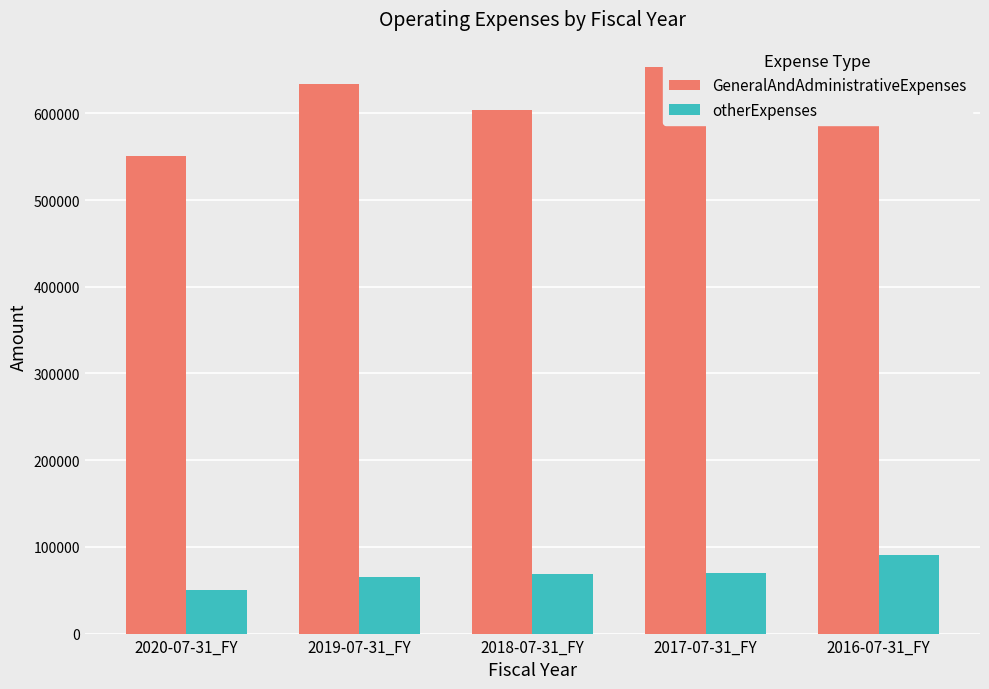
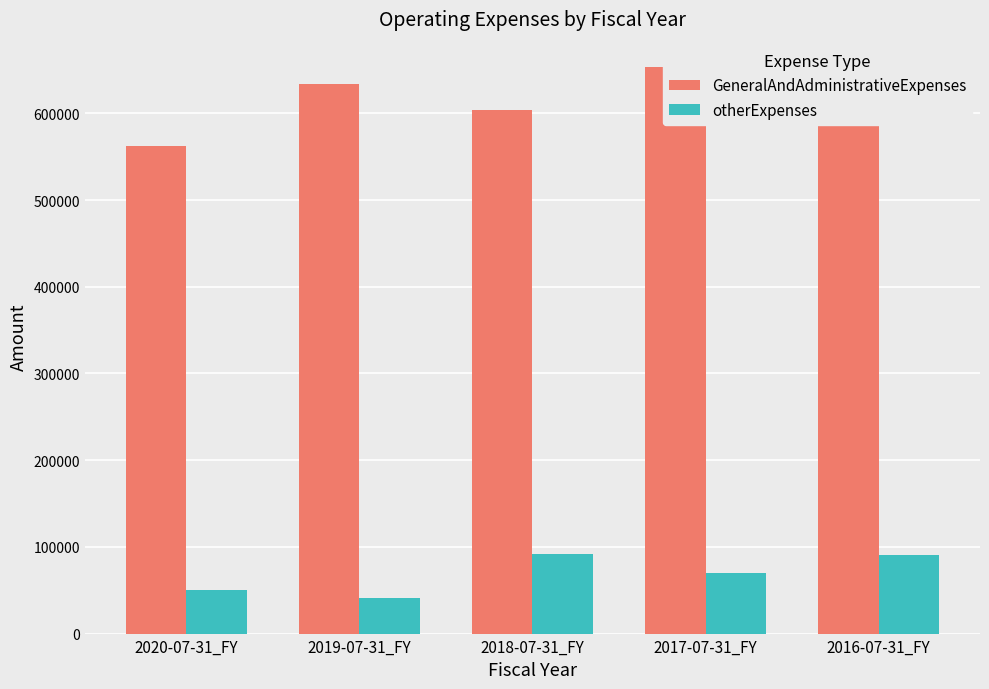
GeneralAndAdministrativeExpenses, 2020-07-31_FY: 550000 -> 560000
otherExpenses, 2019-07-31_FY: 70000 -> 40000
otherExpenses, 2018-07-31_FY: 70000 -> 90000
